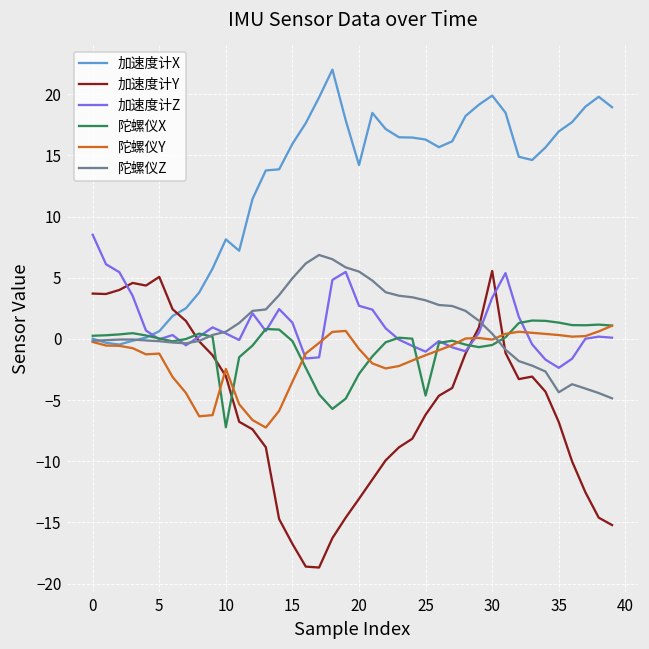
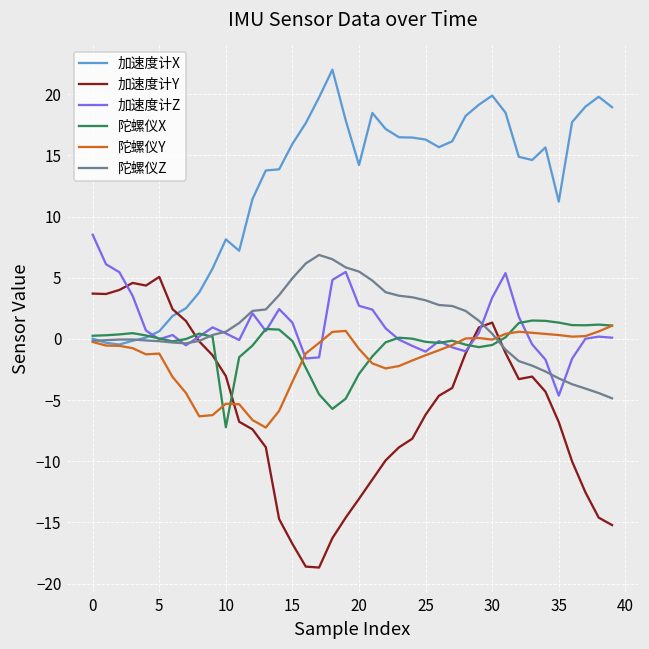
陀螺仪Y, 10: -2.5 -> -5.3
陀螺仪X, 25: -4.6 -> -0.2
加速度计Y, 30: 5.6 -> 1.3
加速度计X, 35: 17.0 -> 11.2
加速度计Z, 35: -2.4 -> -4.6
陀螺仪Z, 35: -4.4 -> -3.2
